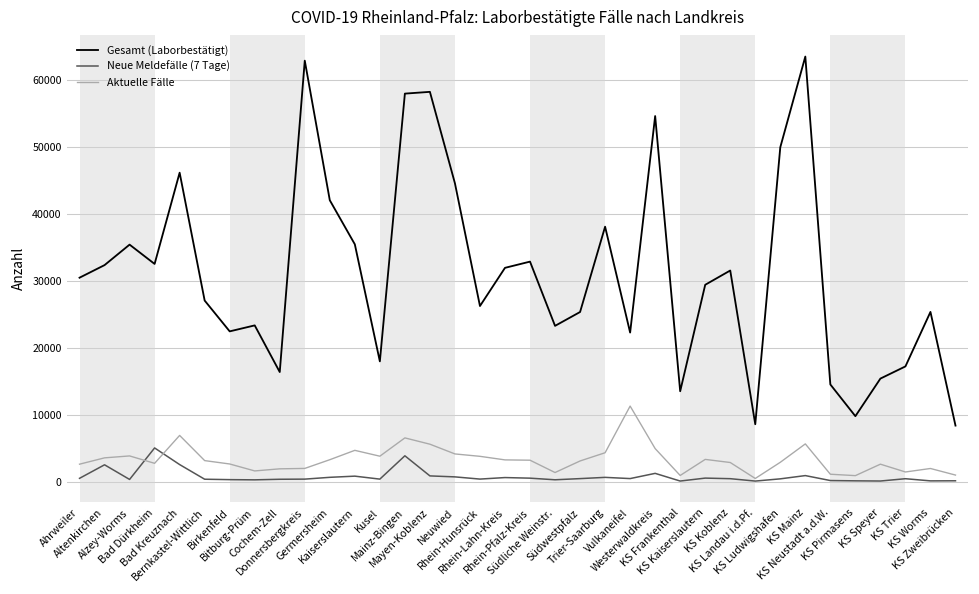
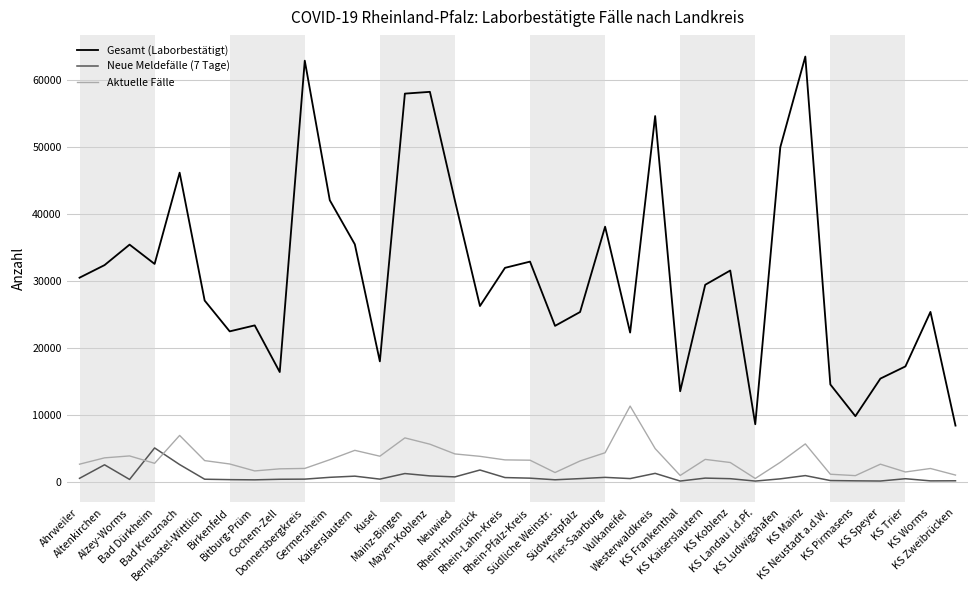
Neue Meldefälle (7 Tage), Mainz-Bingen: 4000 -> 1000
Gesamt (Laborbestätigt), Neuwied: 45000 -> 42000
Neue Meldefälle (7 Tage), Rhein-Hunsrück: 0 -> 2000
